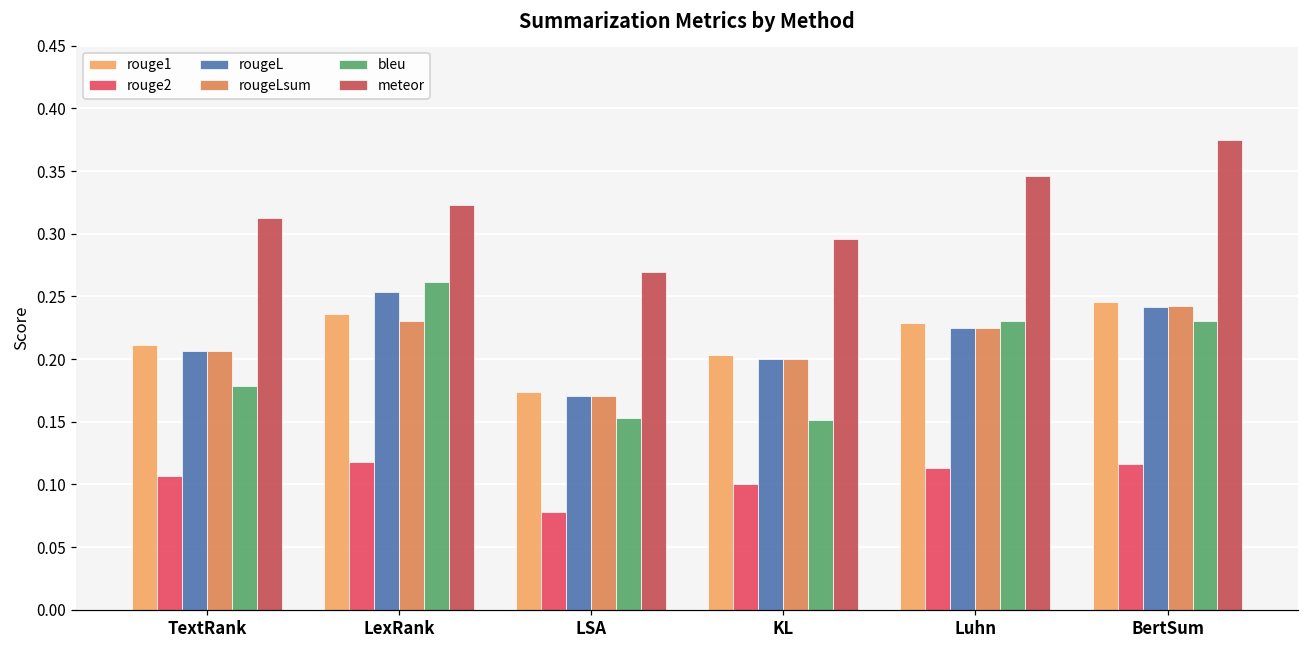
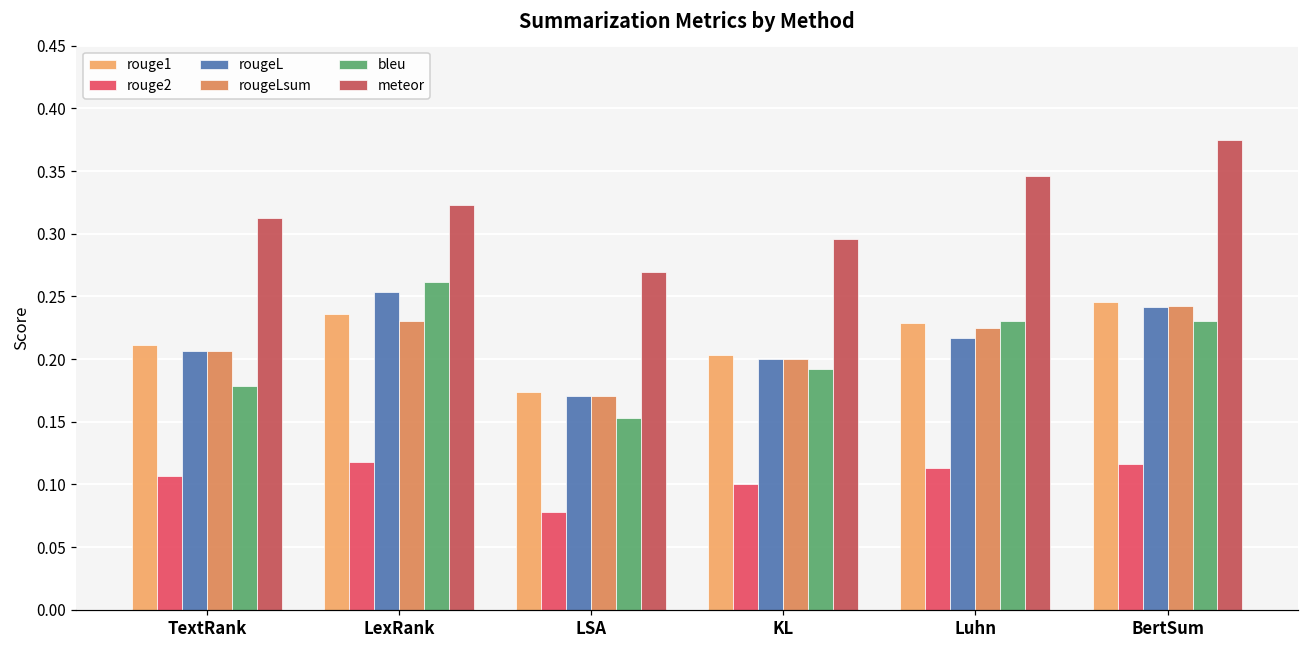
bleu, KL: 0.151 -> 0.192
rougeL, Luhn: 0.225 -> 0.216
